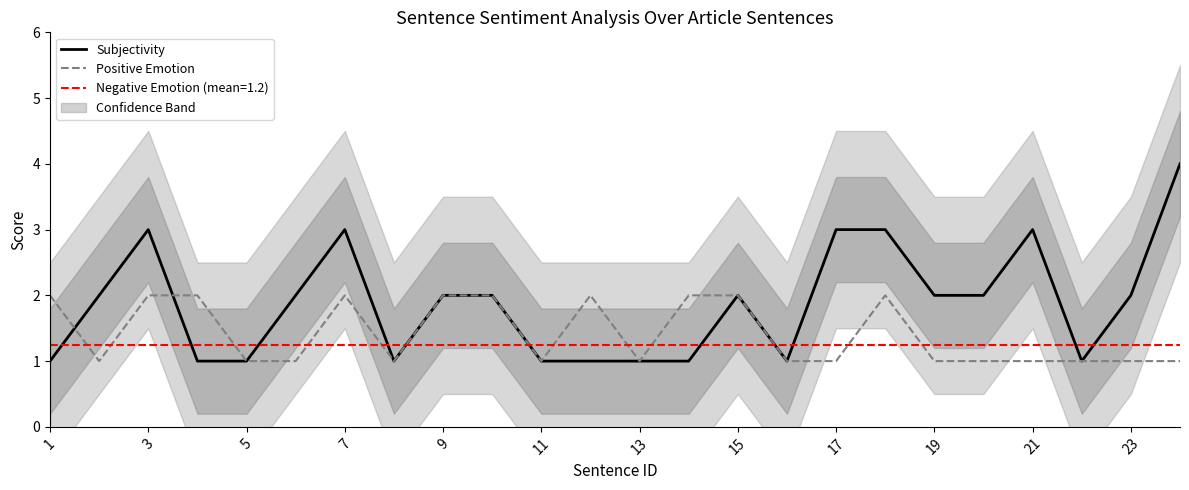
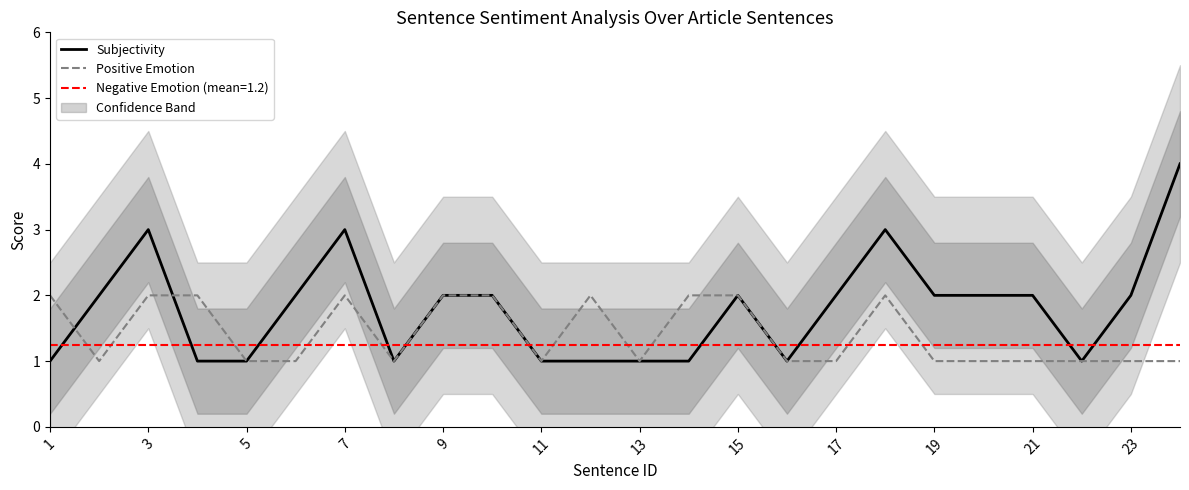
Subjectivity, 17: 3 -> 2
Subjectivity, 21: 3 -> 2
